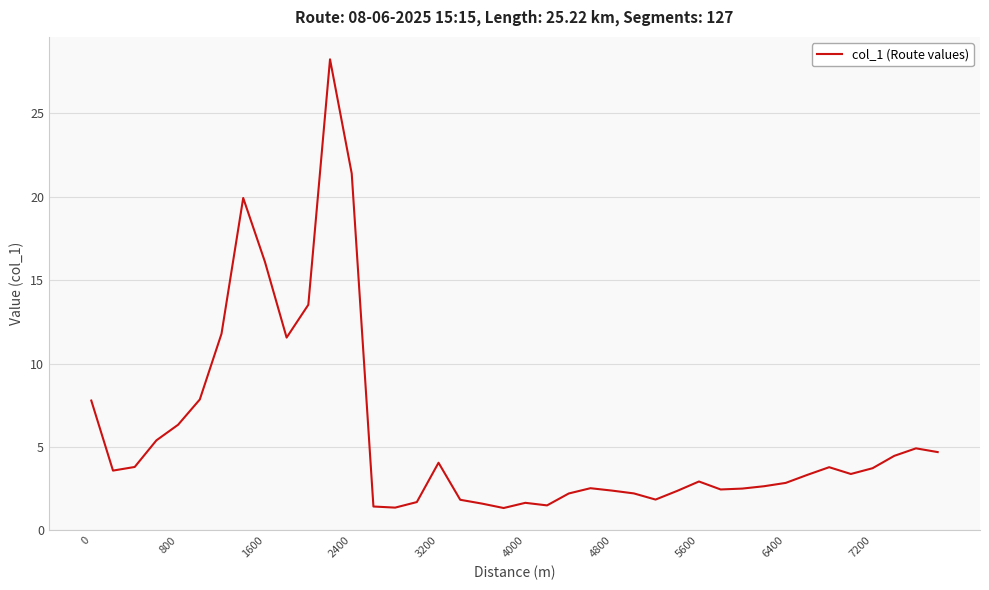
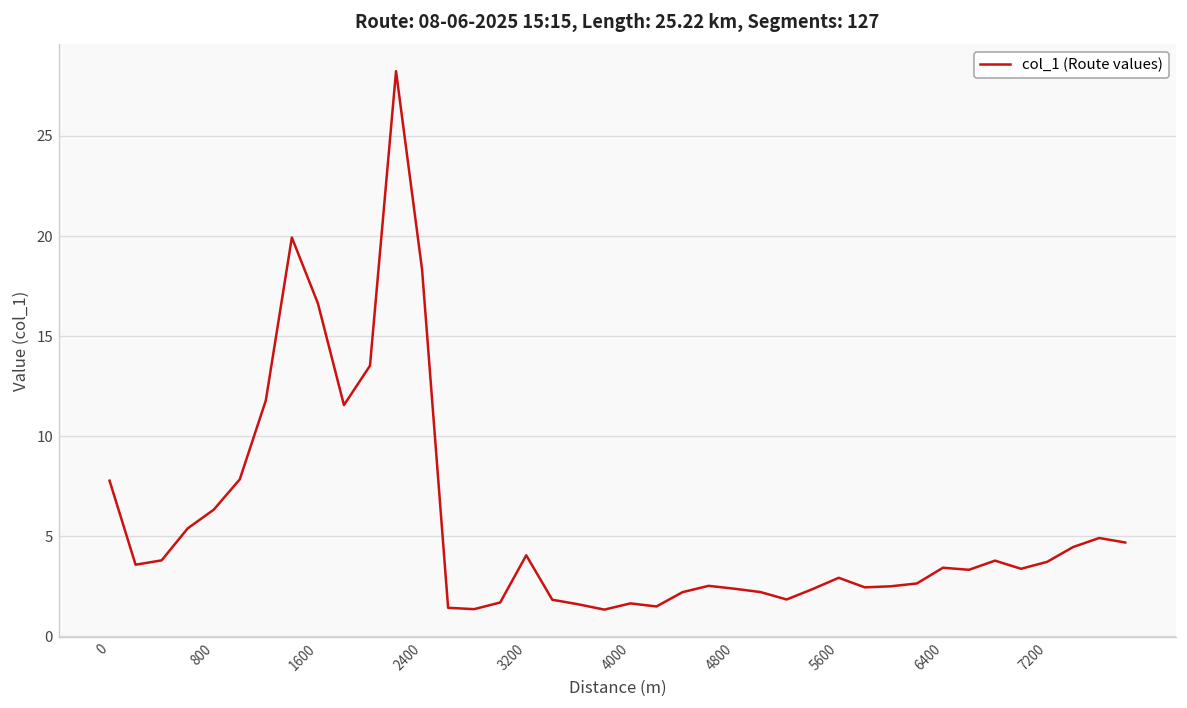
1600: 16.1 -> 16.6
2400: 21.4 -> 18.3
6400: 2.8 -> 3.4
